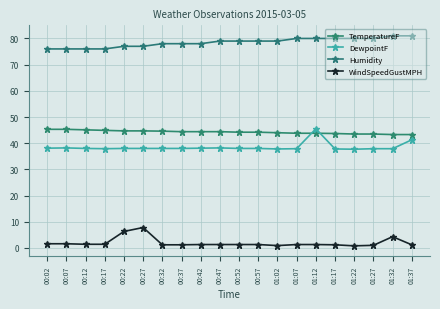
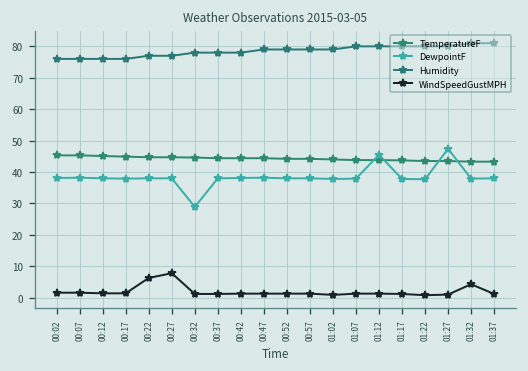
DewpointF, 00:32: 38 -> 29
DewpointF, 01:27: 38 -> 47
DewpointF, 01:37: 41 -> 38
